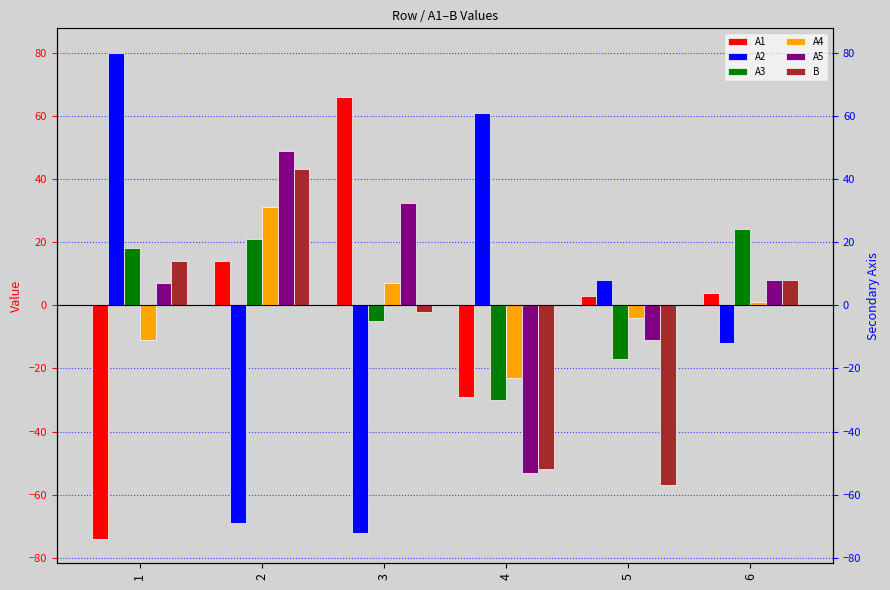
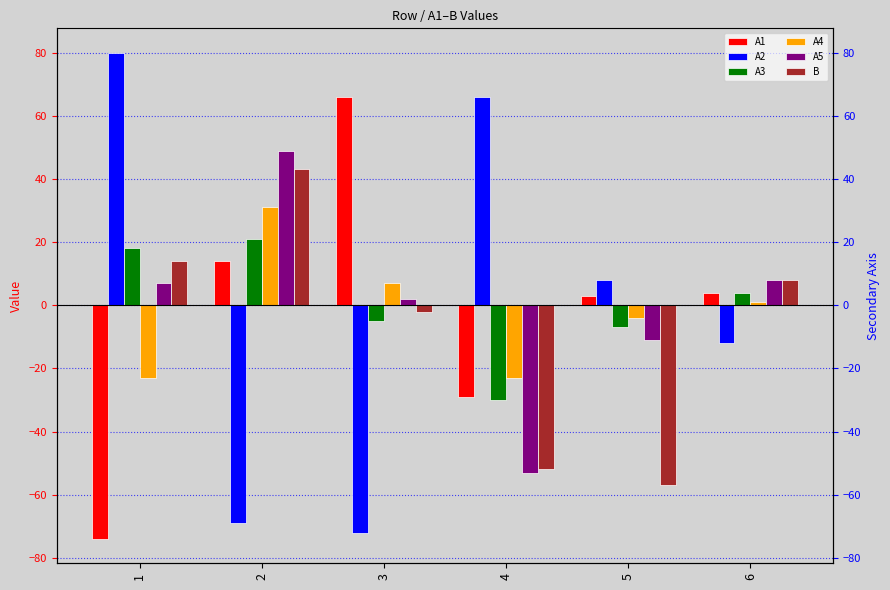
A4, 1: -11 -> -23
A5, 3: 32 -> 2
A2, 4: 61 -> 66
A3, 5: -17 -> -7
A3, 6: 24 -> 4
